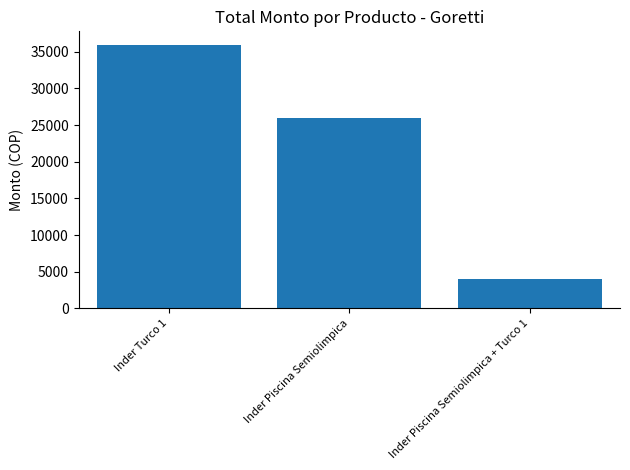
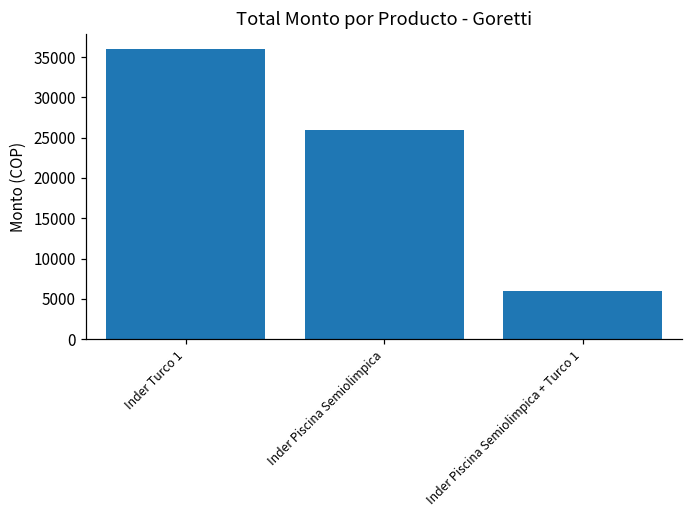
Inder Piscina Semiolimpica + Turco 1: 4000 -> 6000
